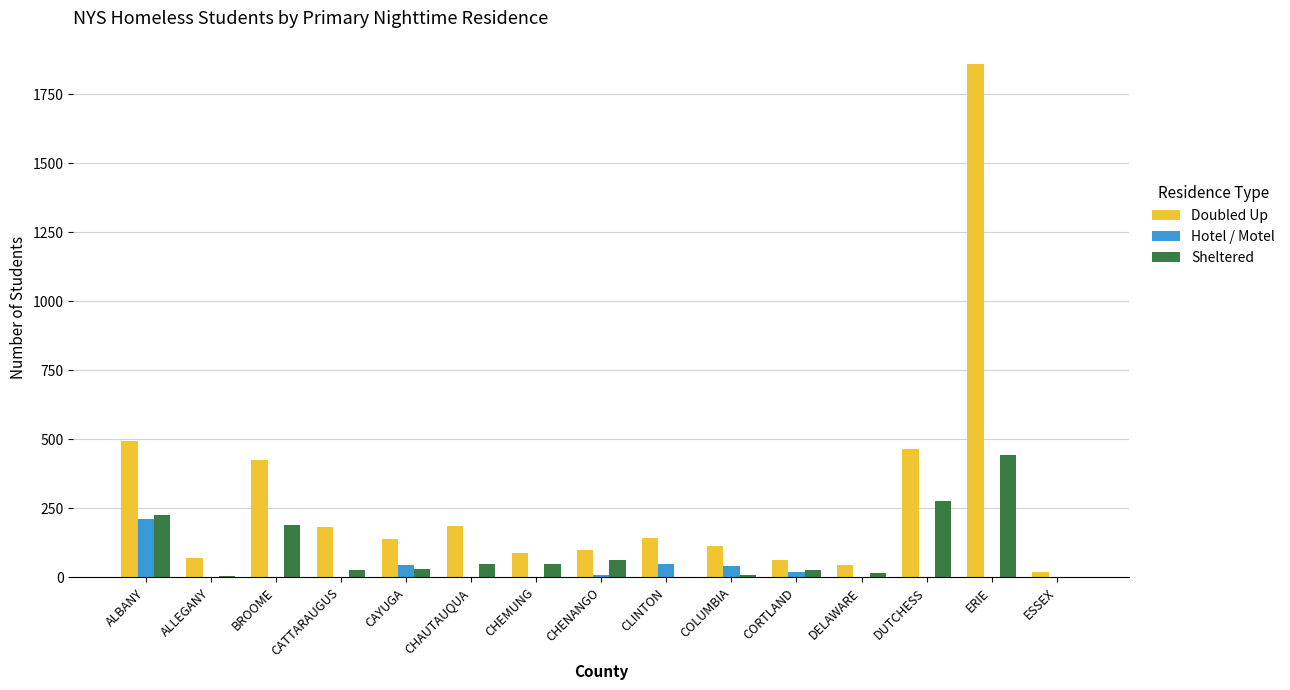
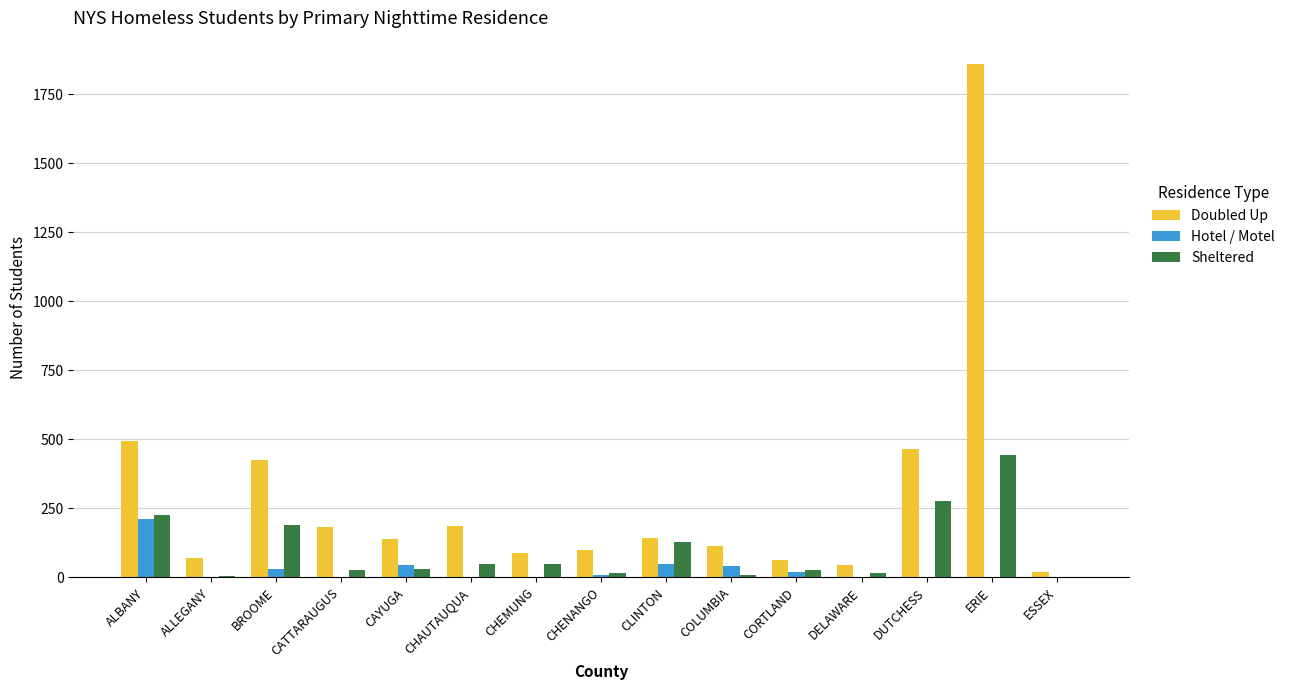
Hotel / Motel, BROOME: 0 -> 30
Sheltered, CHENANGO: 60 -> 20
Sheltered, CLINTON: 0 -> 130
